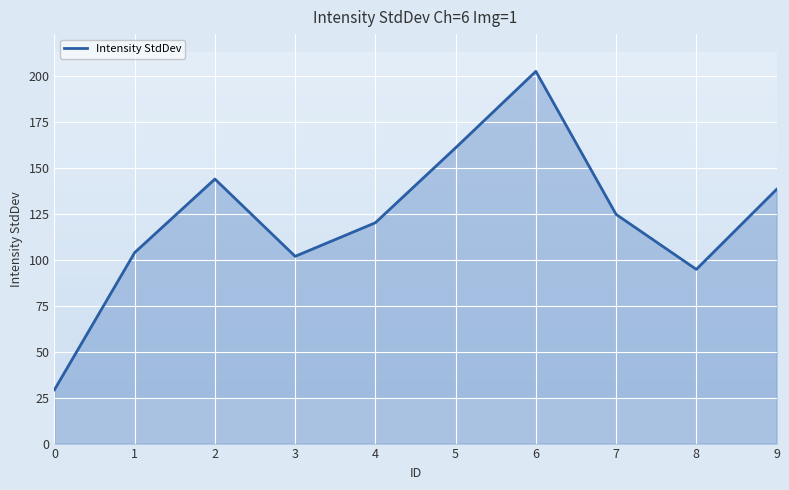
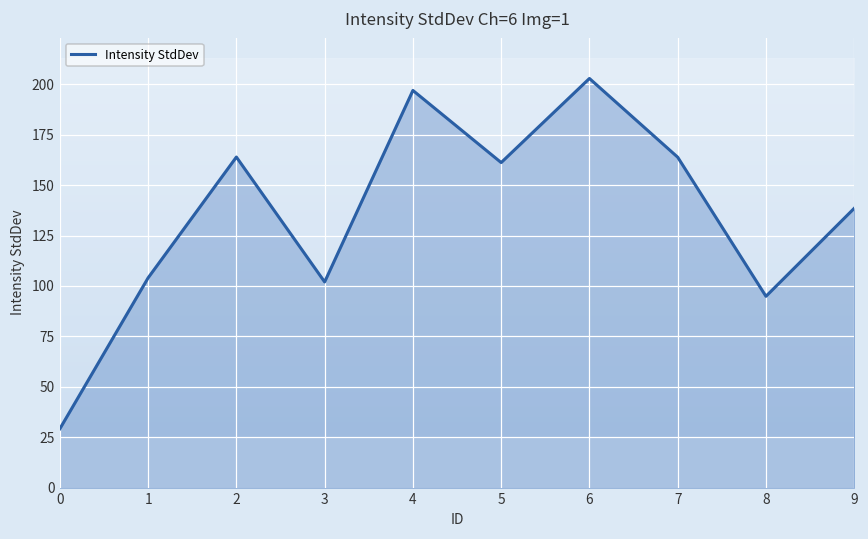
2: 144 -> 164
4: 120 -> 197
7: 125 -> 164
